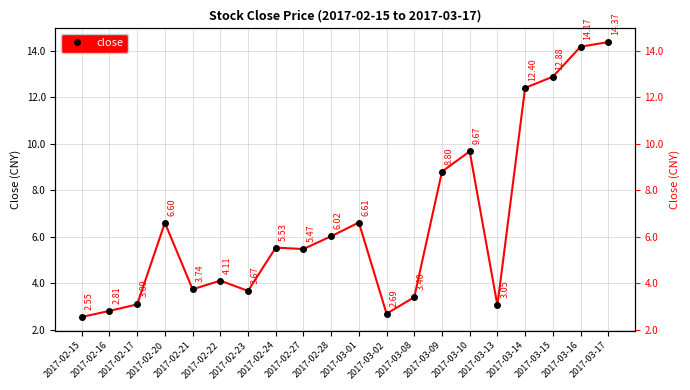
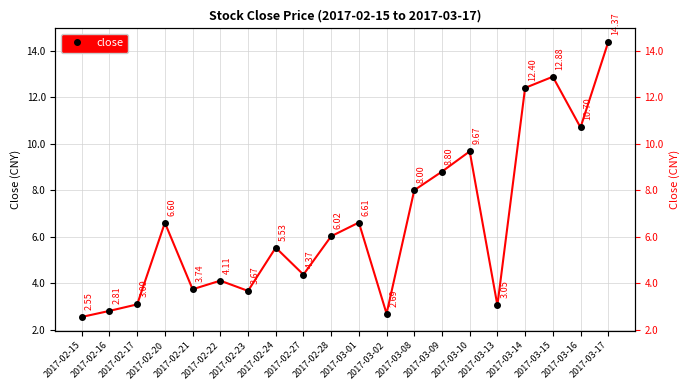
2017-02-27: 5.47 -> 4.37
2017-03-08: 3.40 -> 8.00
2017-03-16: 14.17 -> 10.70
